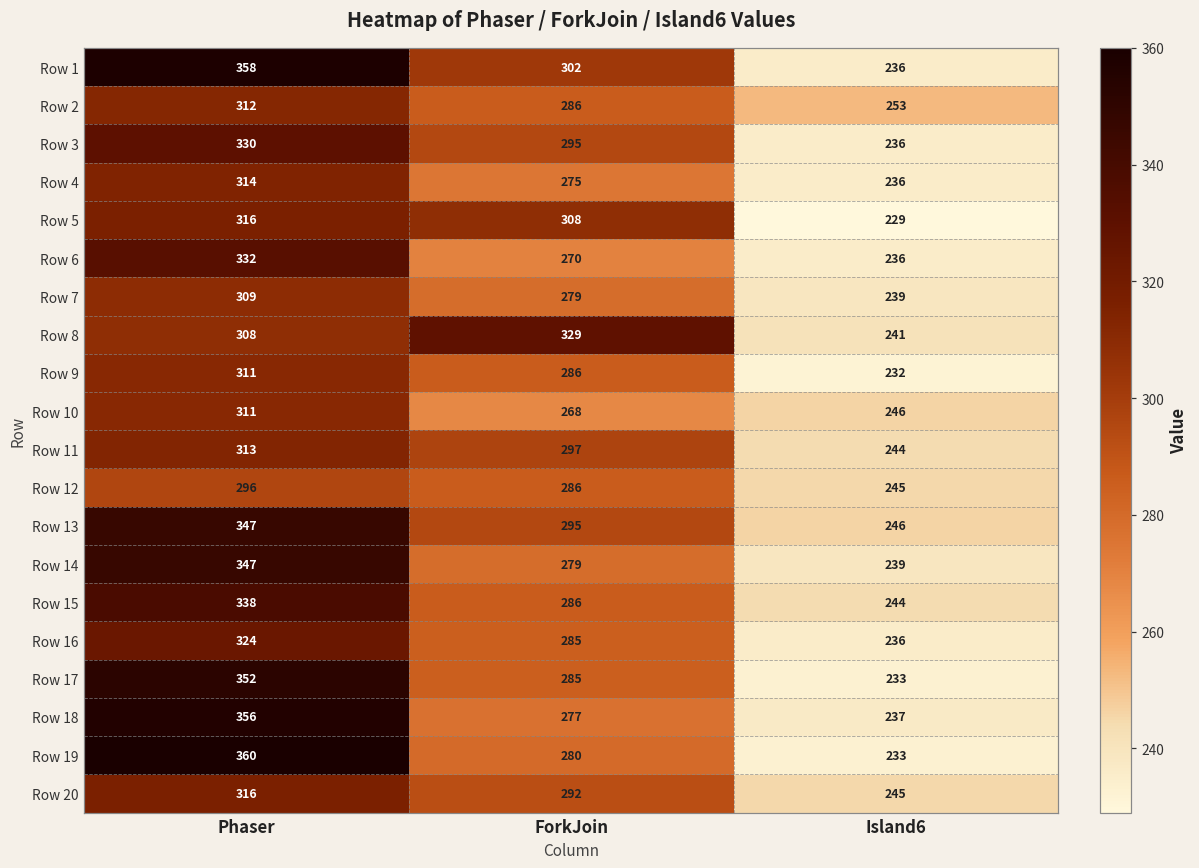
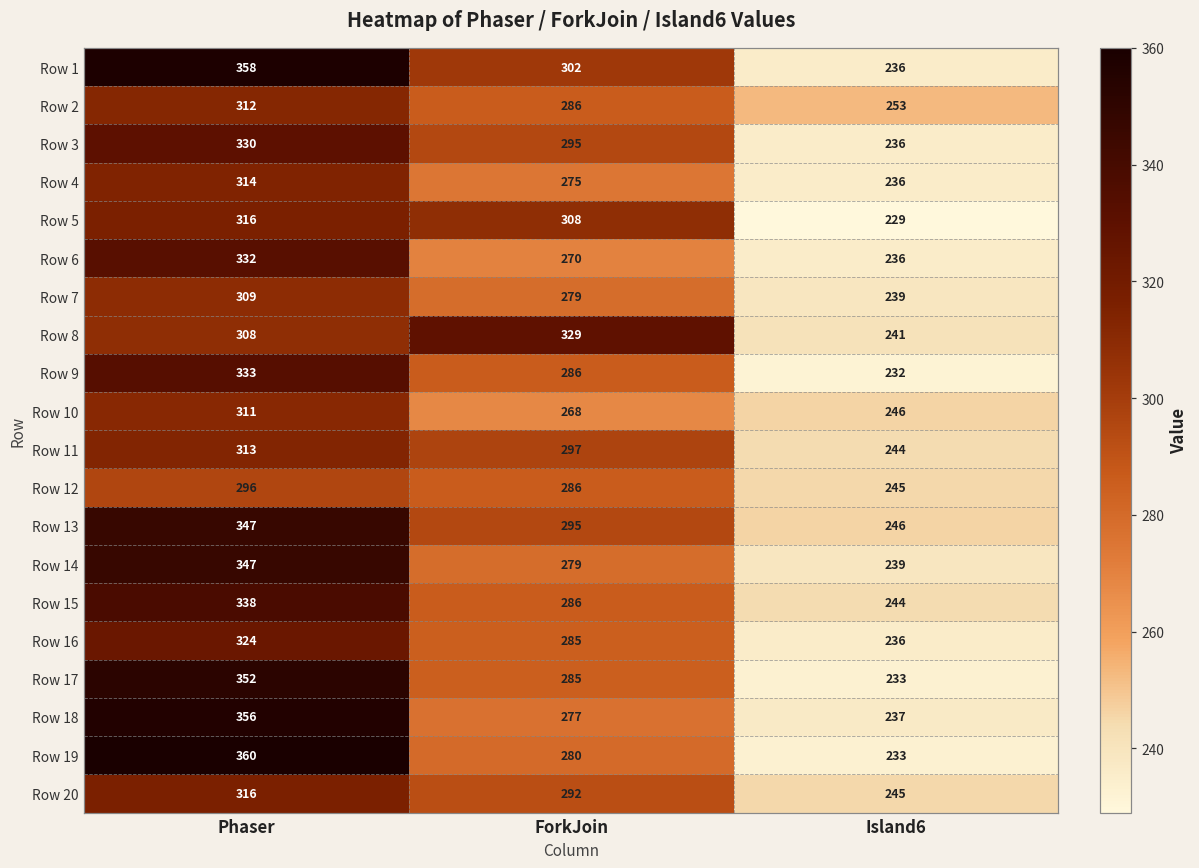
Row 9, Phaser: 311 -> 333
